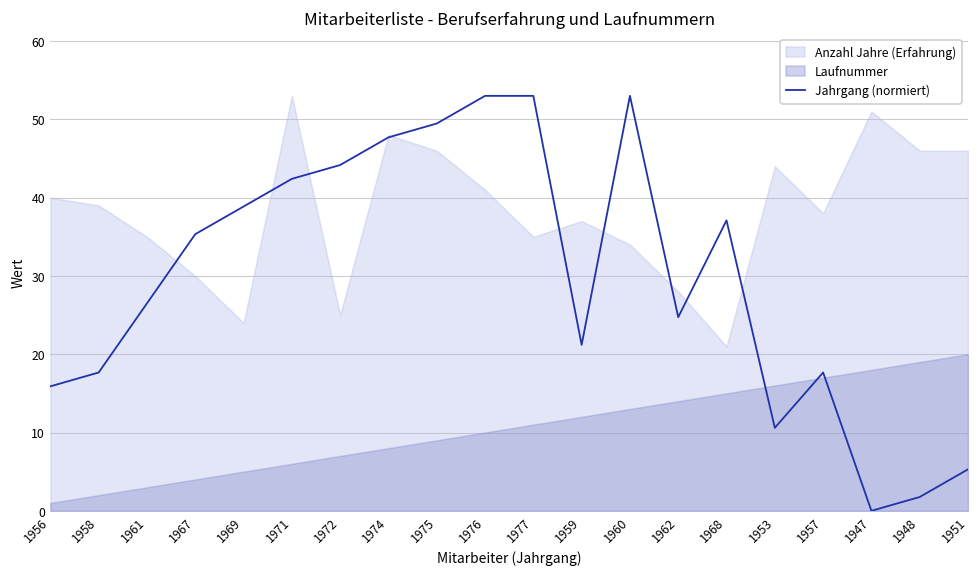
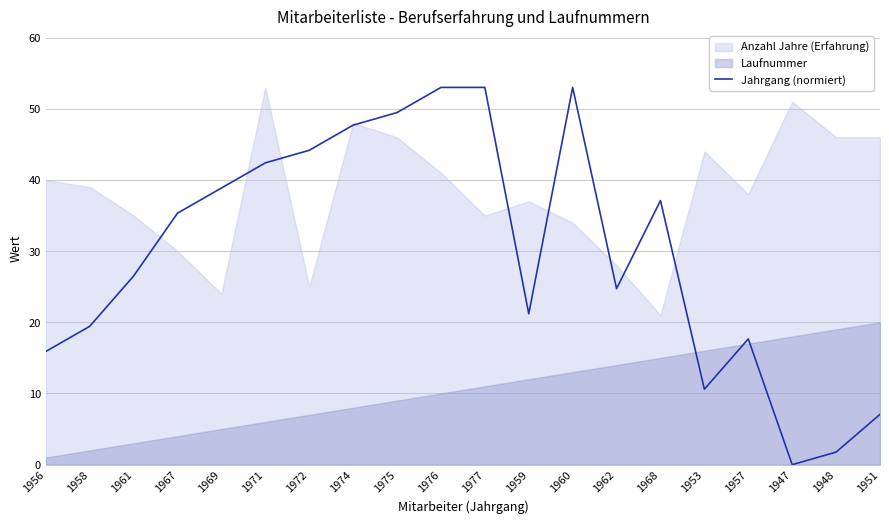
Jahrgang (normiert), 1958: 18 -> 19
Jahrgang (normiert), 1951: 5 -> 7
